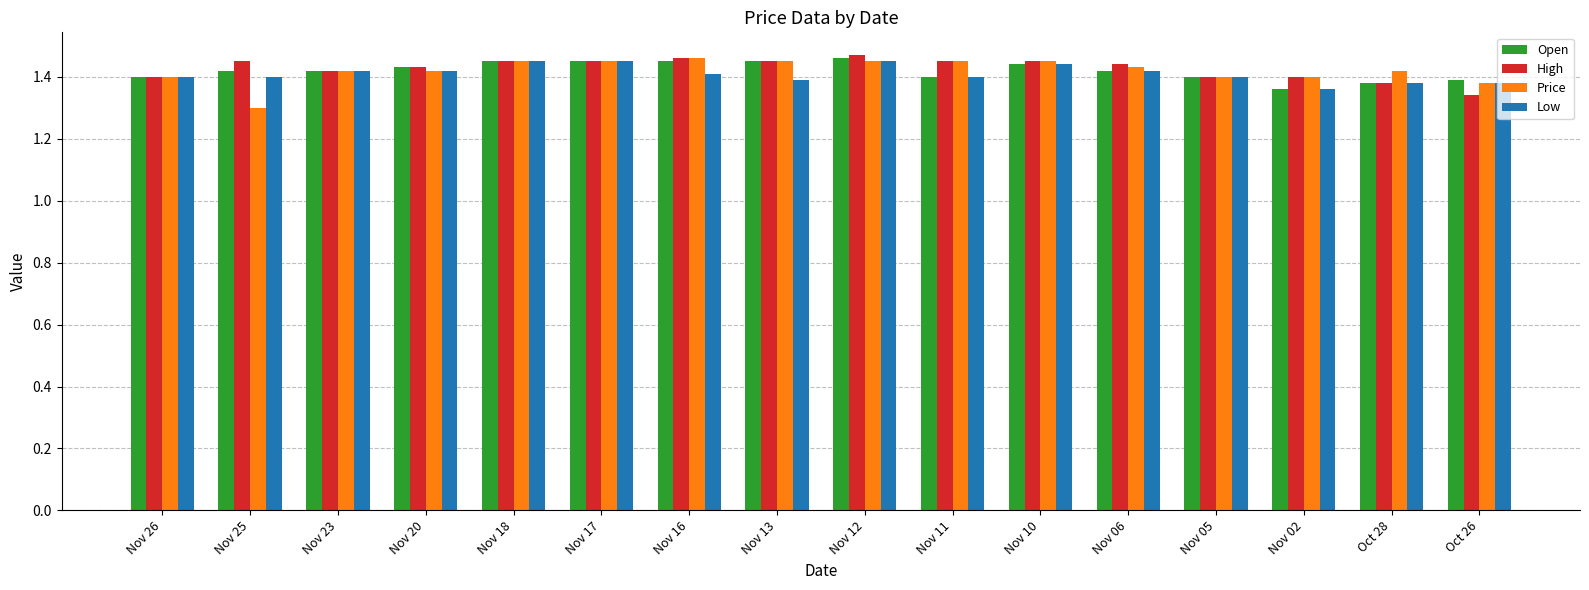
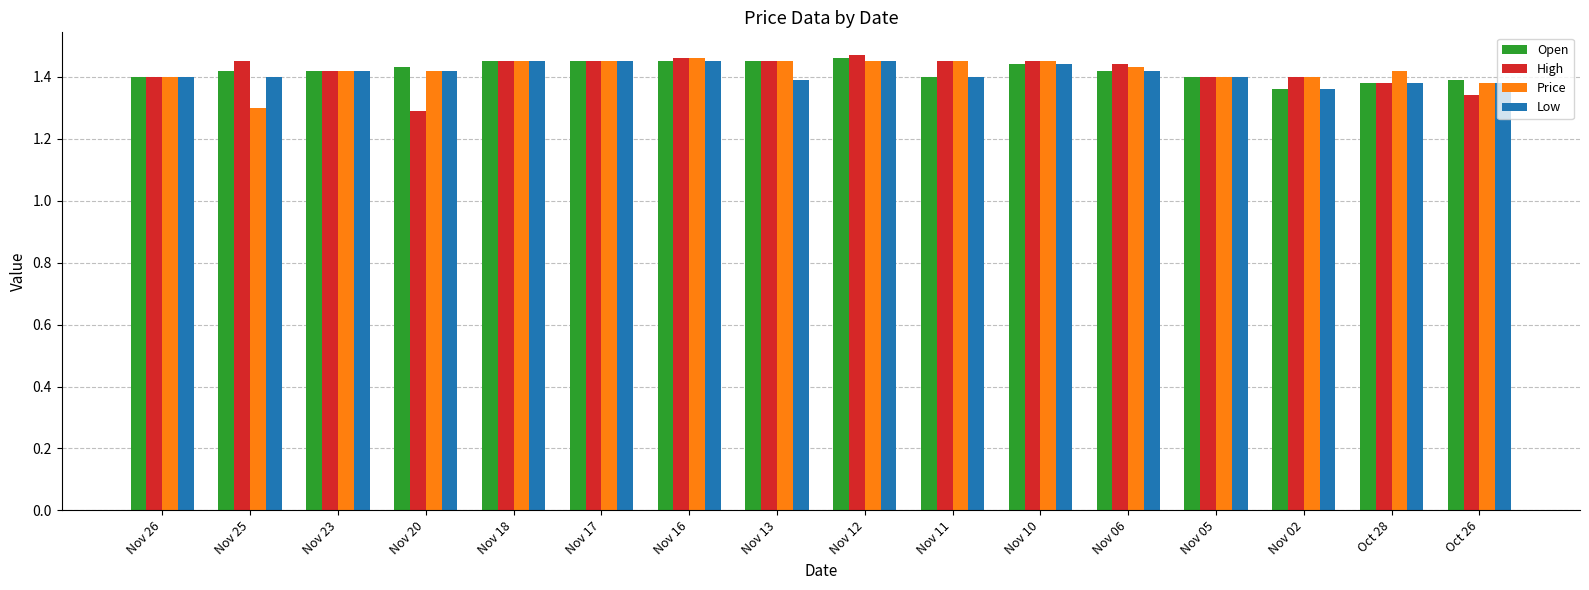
High, Nov 20: 1.43 -> 1.29
Low, Nov 16: 1.41 -> 1.45
